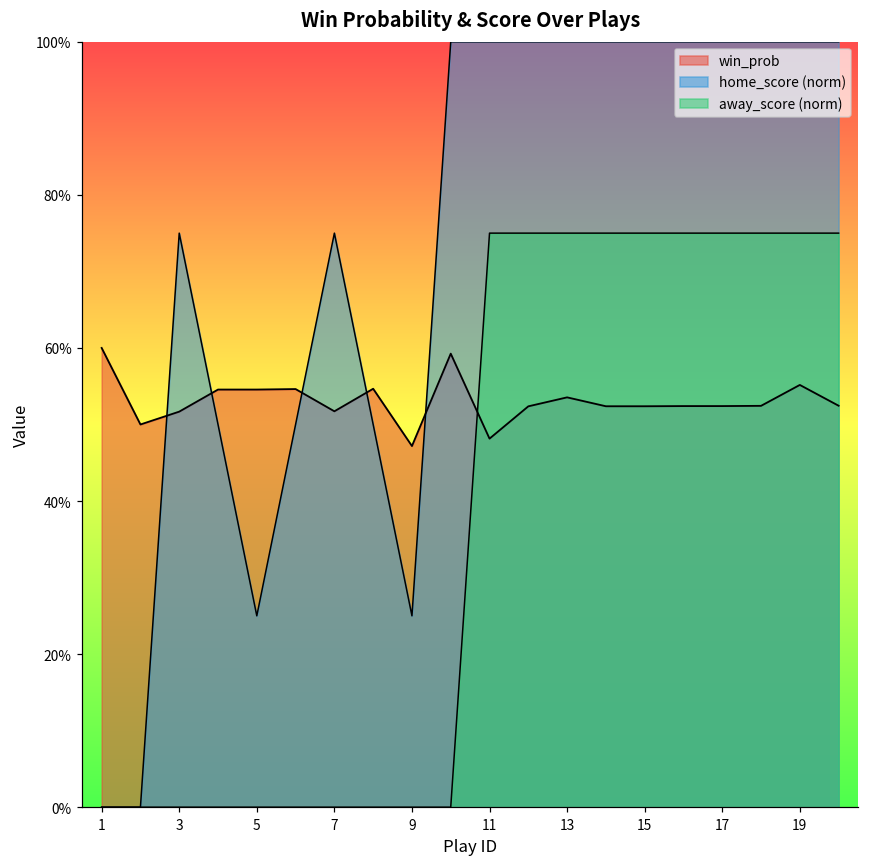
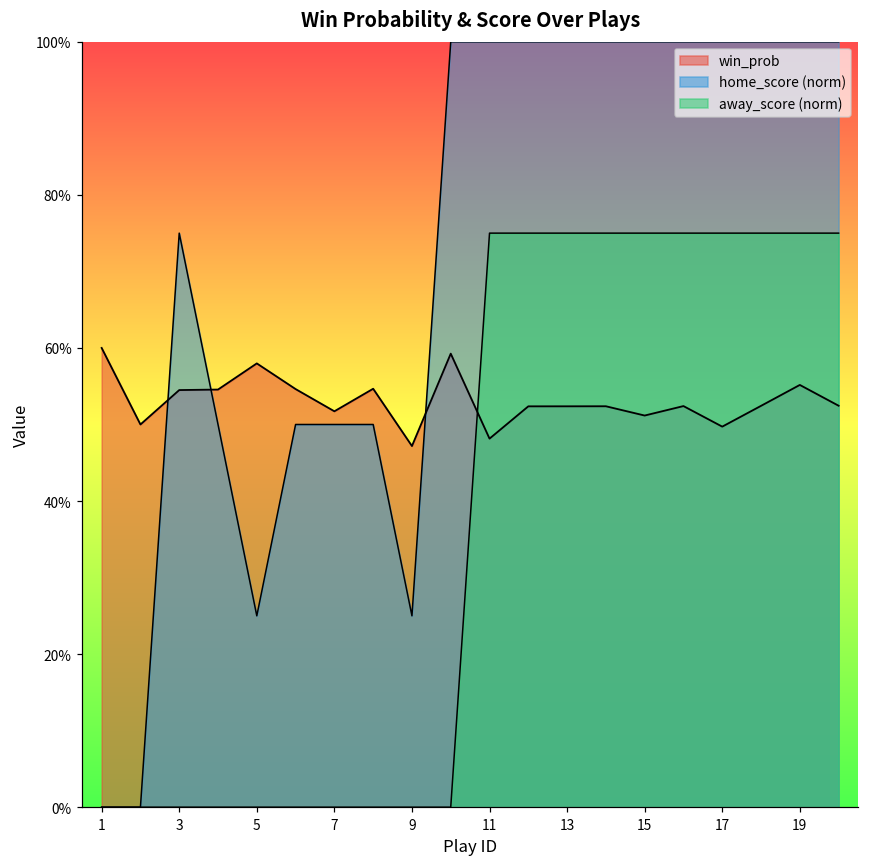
win_prob, 3: 52% -> 54%
win_prob, 5: 55% -> 58%
home_score (norm), 7: 75% -> 50%
win_prob, 13: 54% -> 52%
win_prob, 15: 52% -> 51%
win_prob, 17: 52% -> 50%
